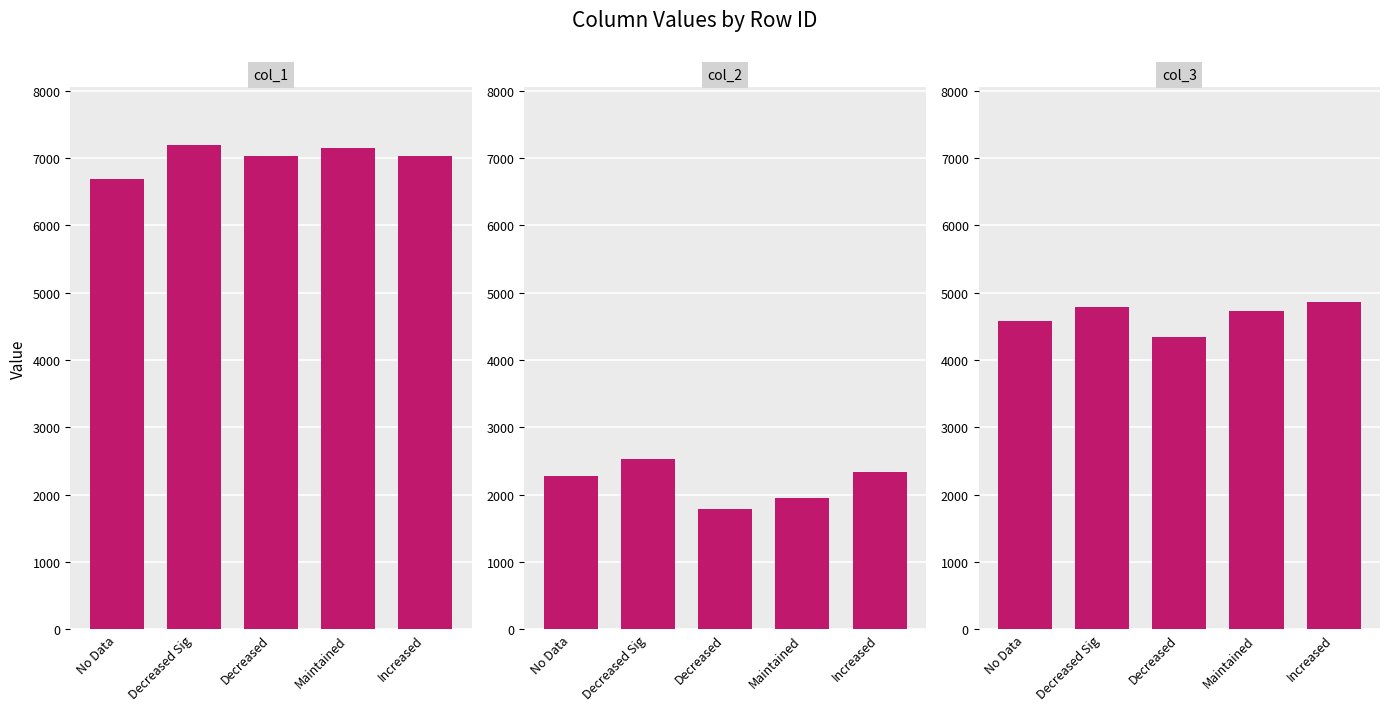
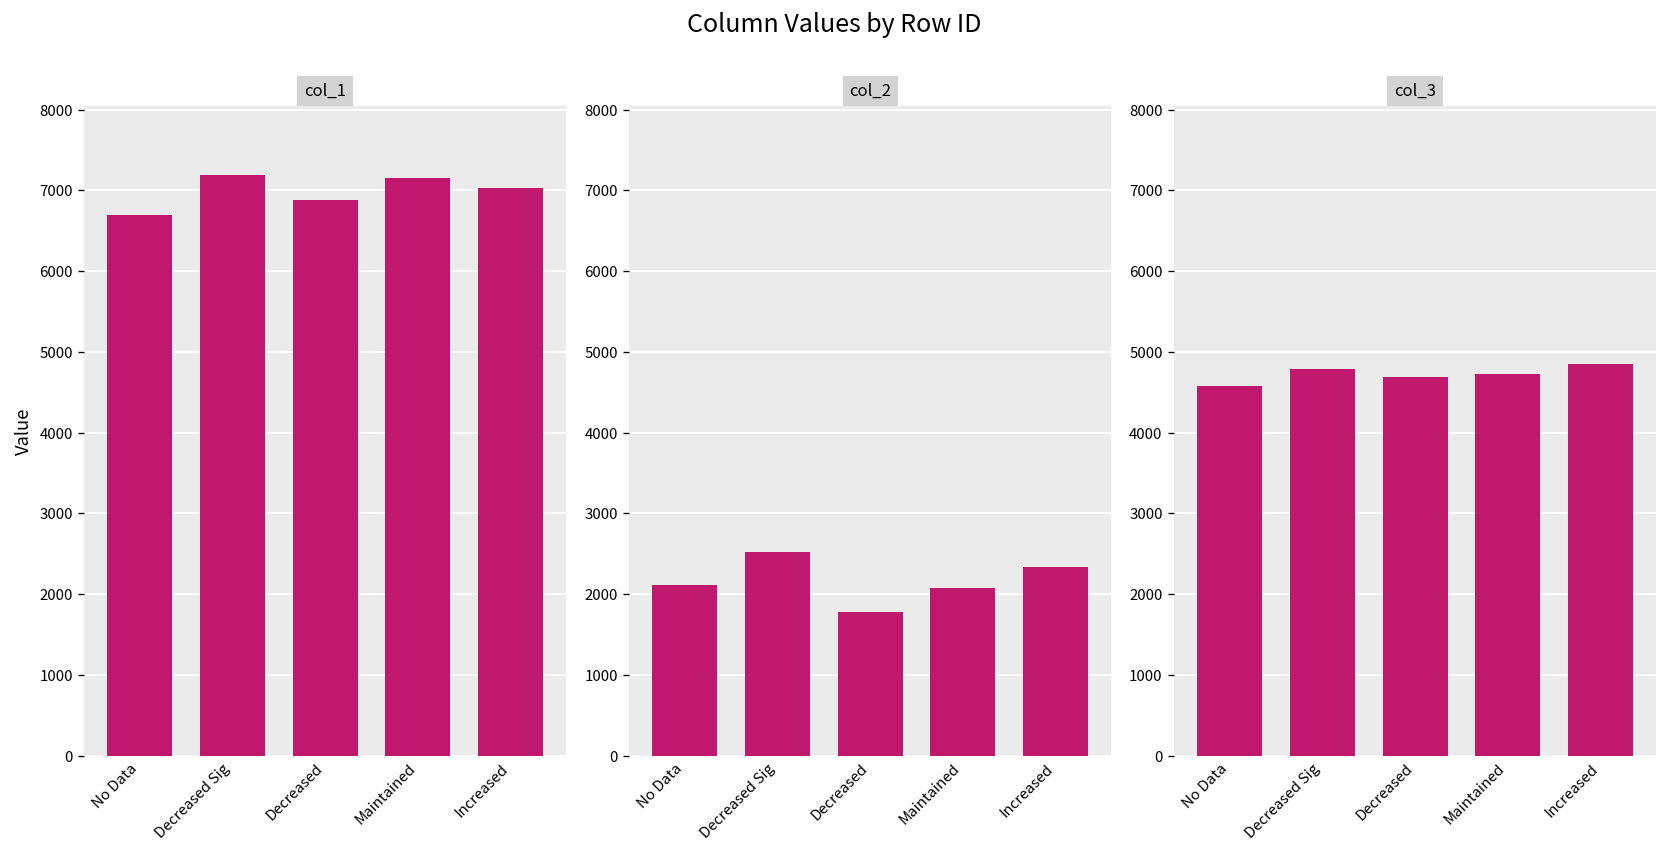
col_1, Decreased: 7000 -> 6900
col_2, No Data: 2300 -> 2100
col_2, Maintained: 1900 -> 2100
col_3, Decreased: 4300 -> 4700
